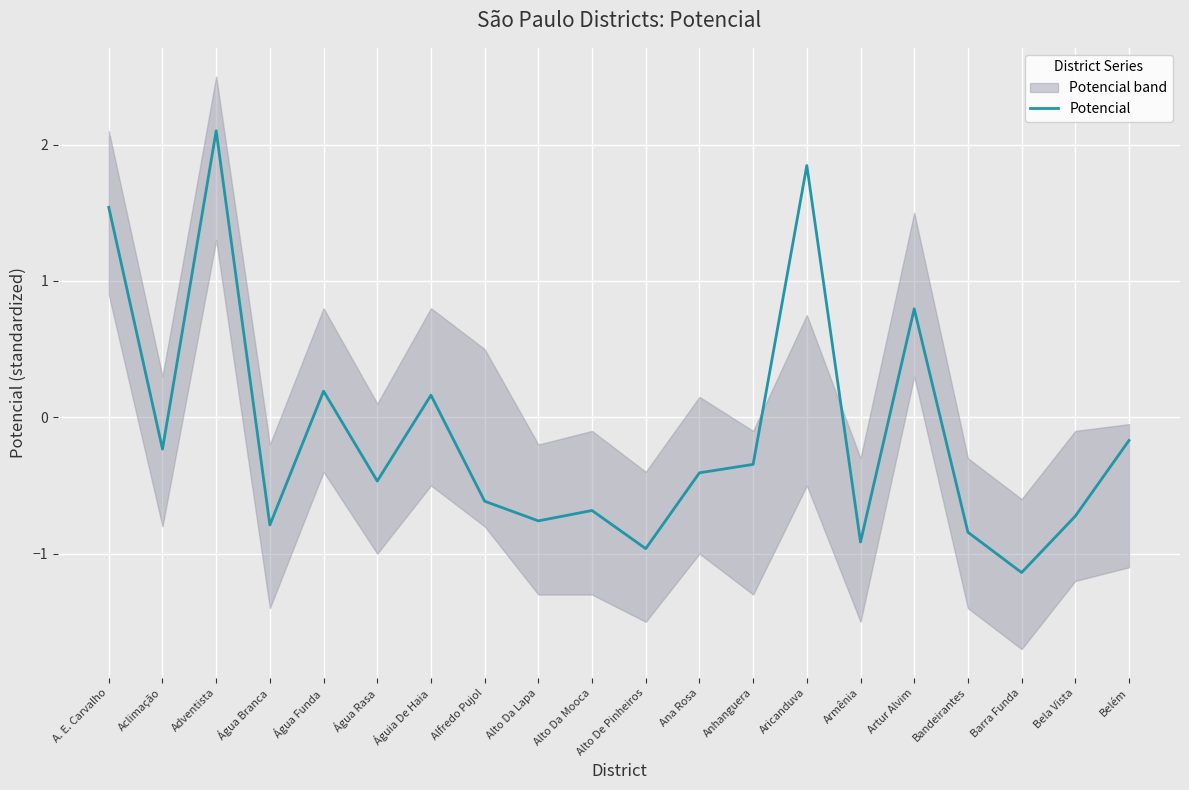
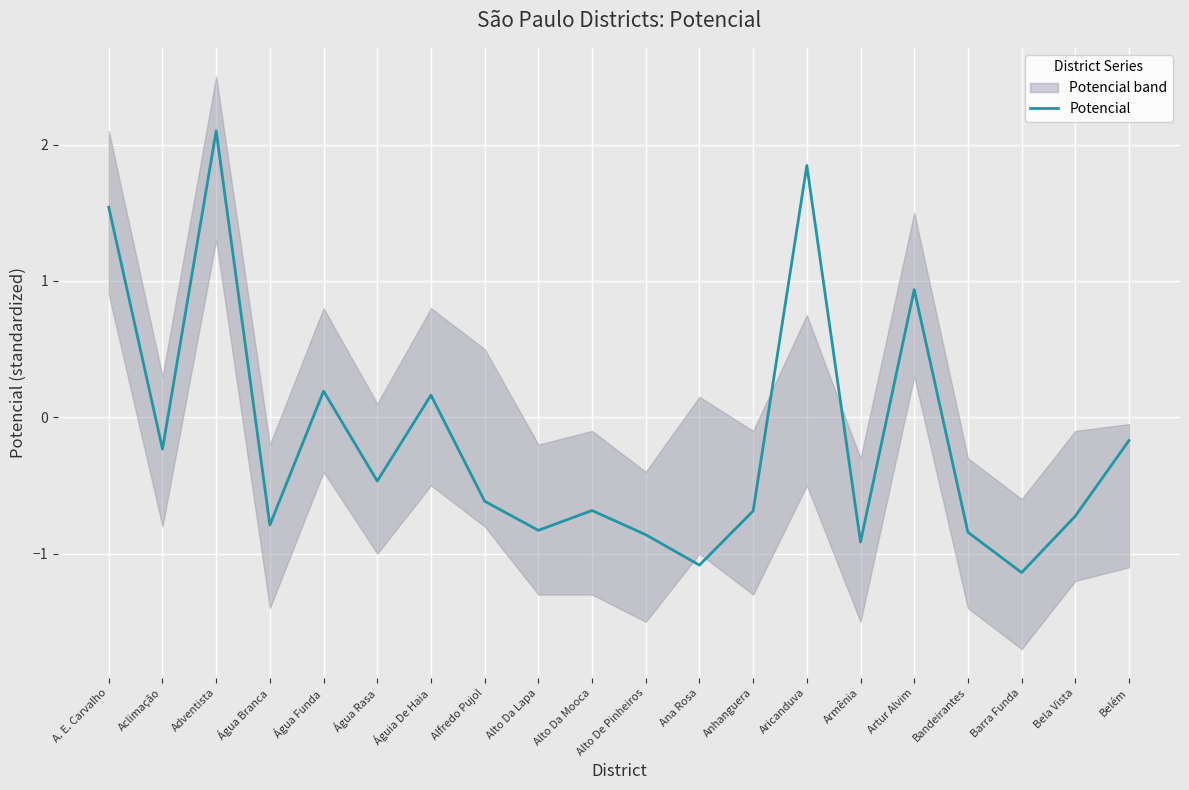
Potencial, Alto Da Lapa: -0.76 -> -0.83
Potencial, Alto De Pinheiros: -0.96 -> -0.86
Potencial, Ana Rosa: -0.41 -> -1.08
Potencial, Anhanguera: -0.35 -> -0.69
Potencial, Artur Alvim: 0.80 -> 0.94
